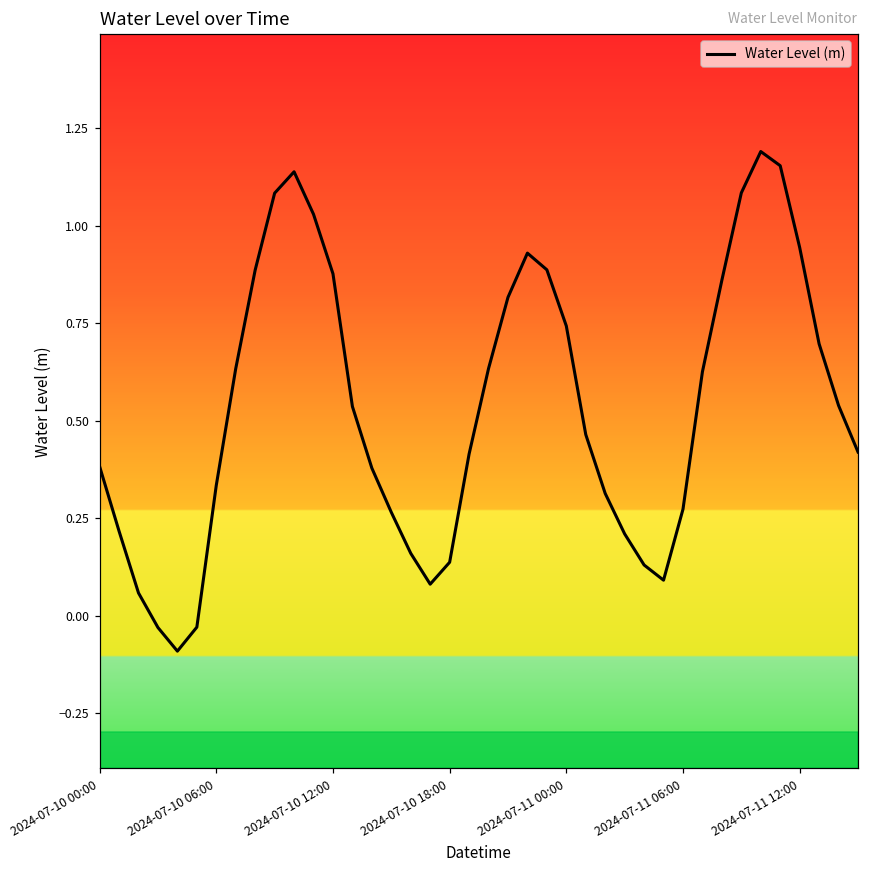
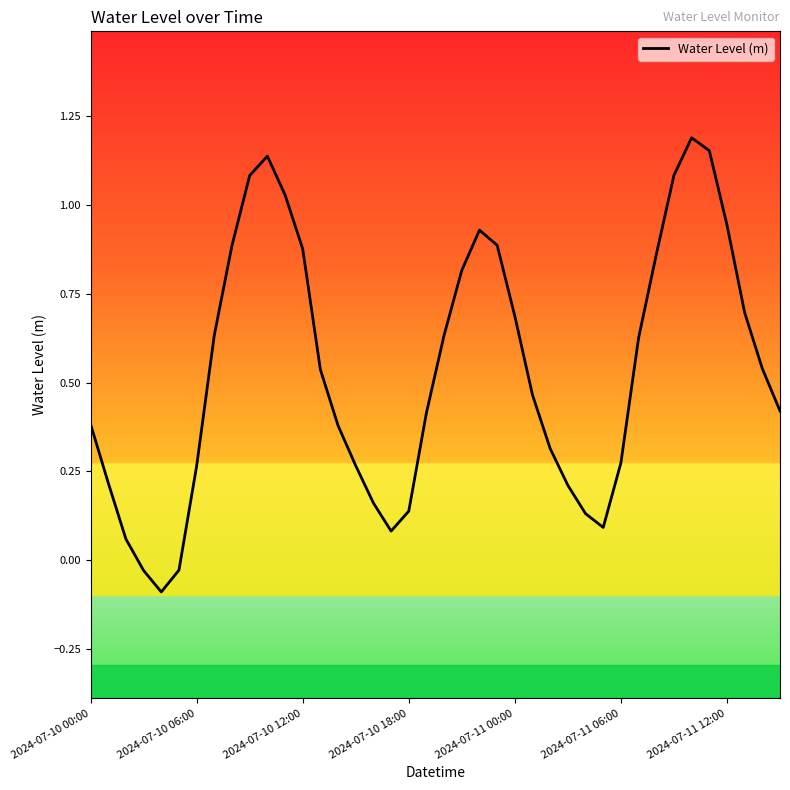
2024-07-10 06:00: 0.33 -> 0.26
2024-07-11 00:00: 0.74 -> 0.69
